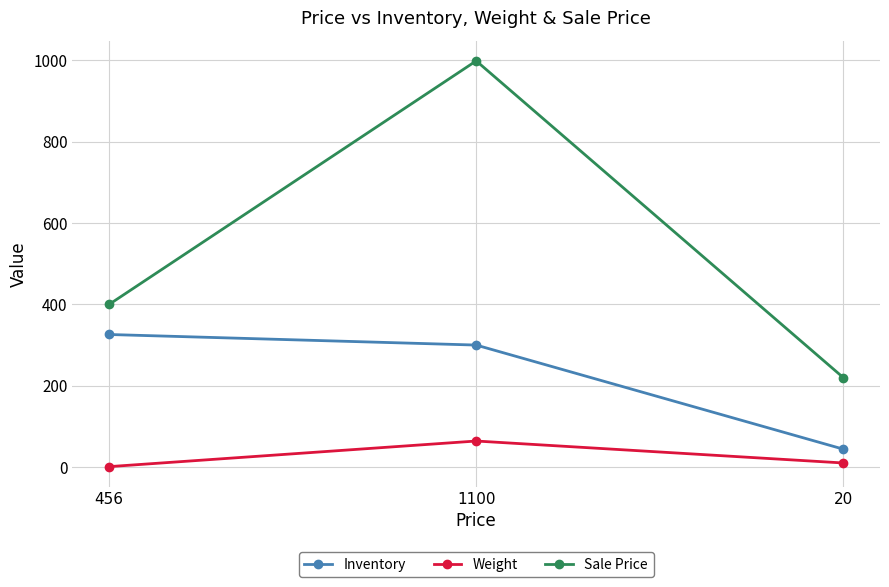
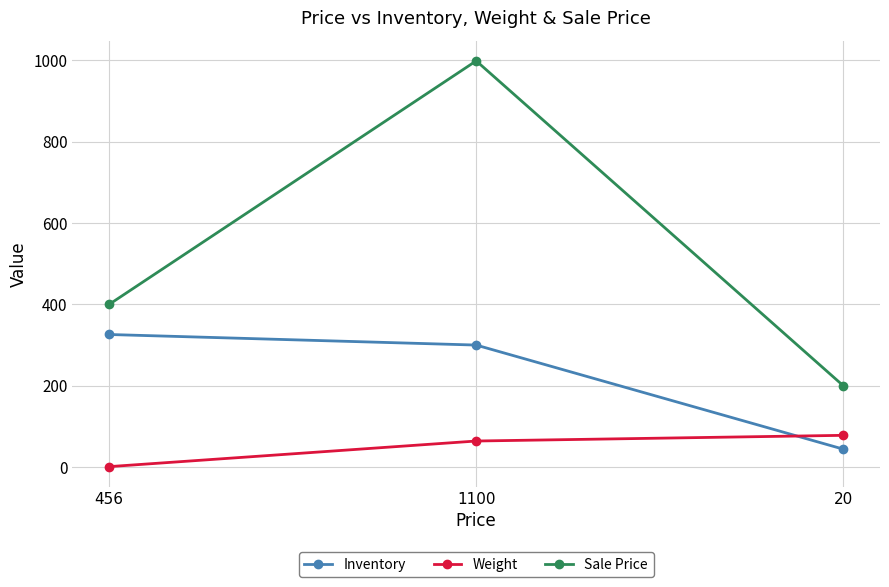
Weight, 20: 10 -> 80
Sale Price, 20: 220 -> 200
